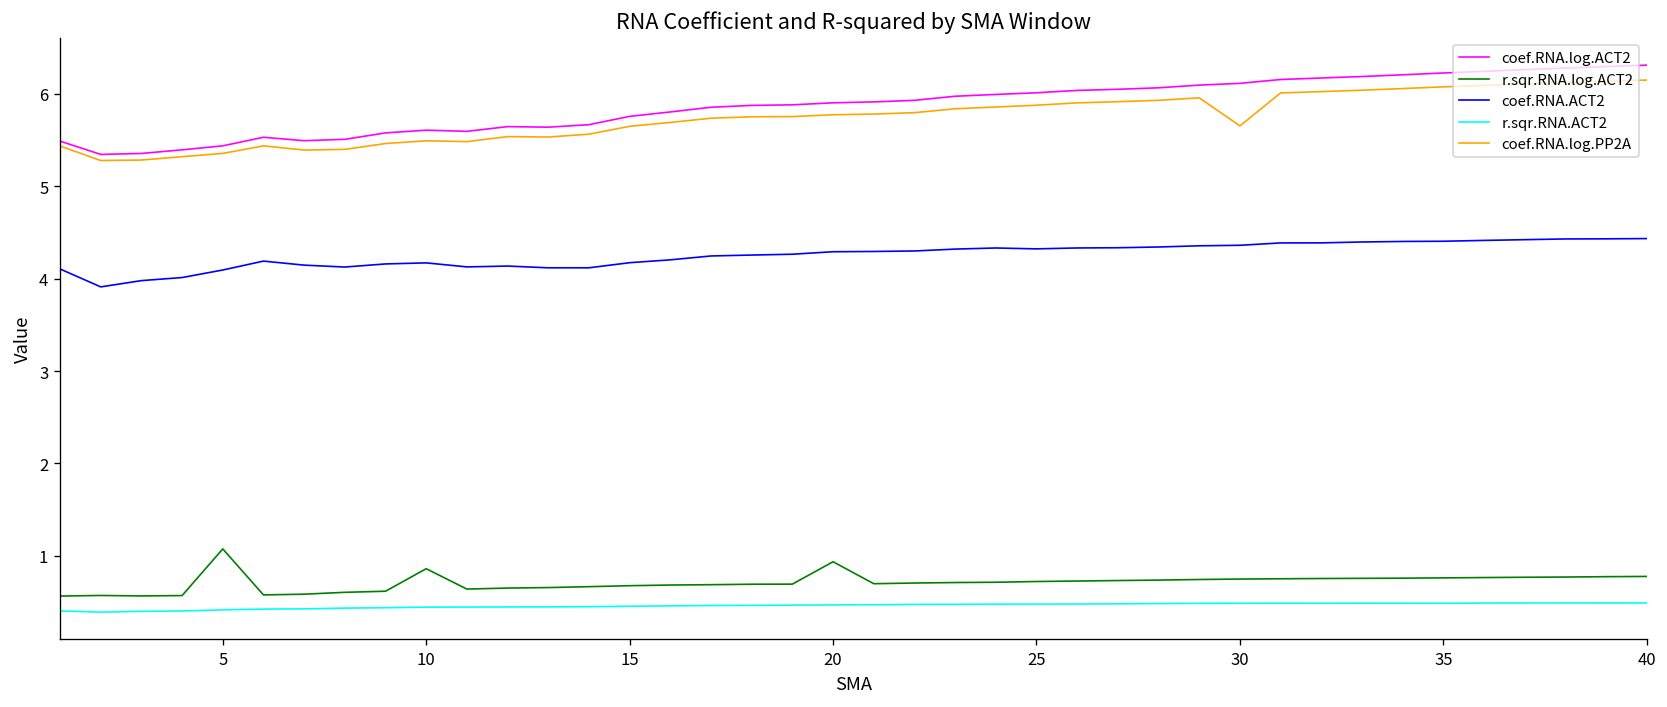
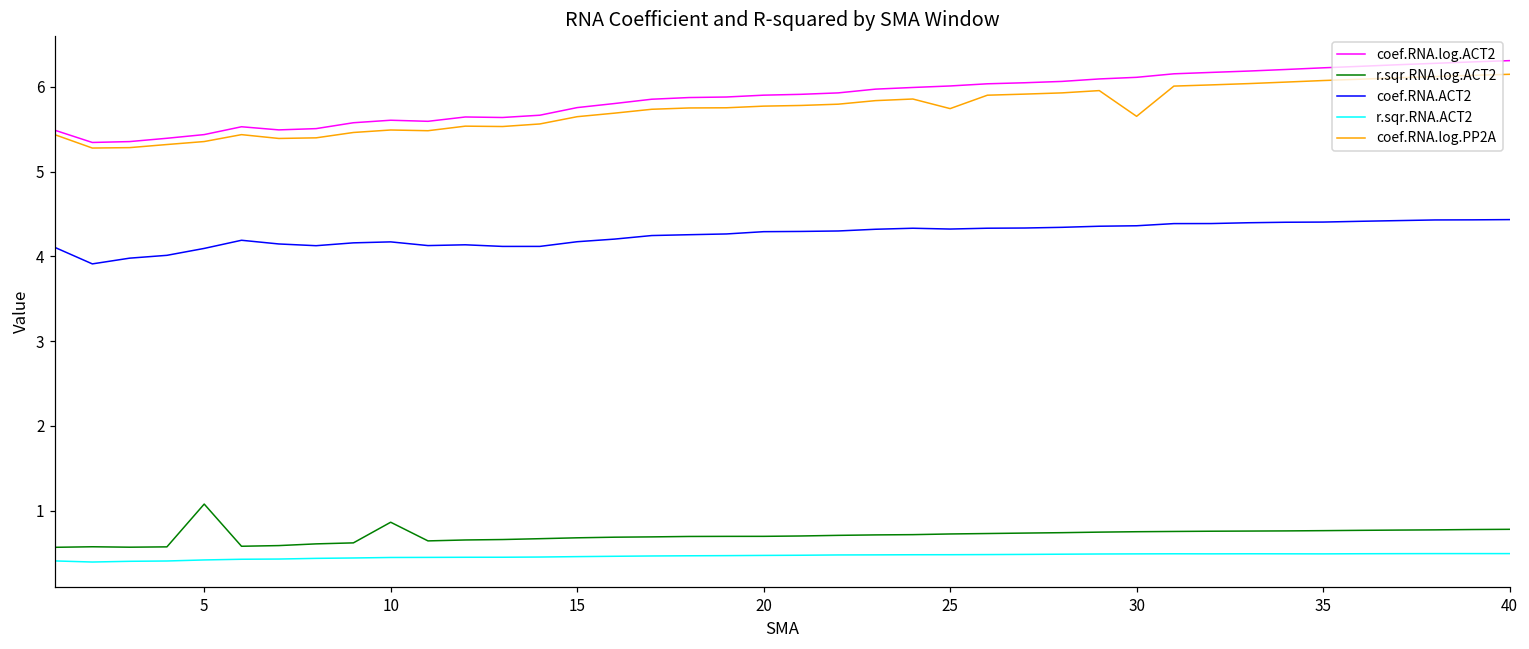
r.sqr.RNA.log.ACT2, 20: 0.9 -> 0.7
coef.RNA.log.PP2A, 25: 5.9 -> 5.7
